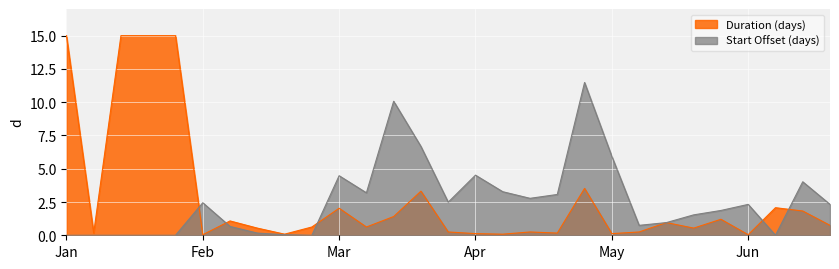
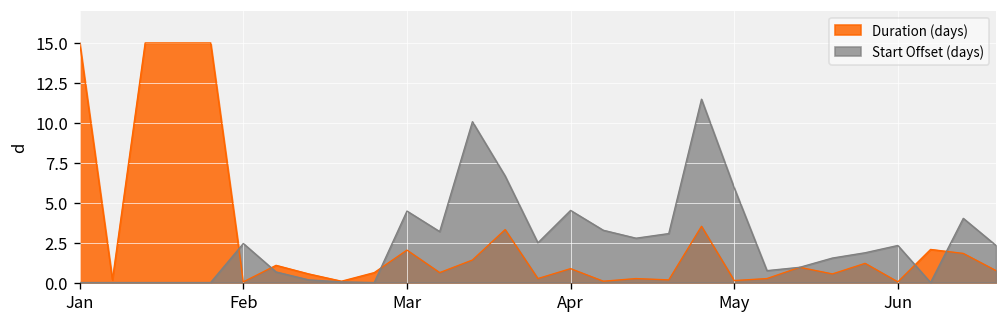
Duration (days), Apr: 0.1 -> 0.9
